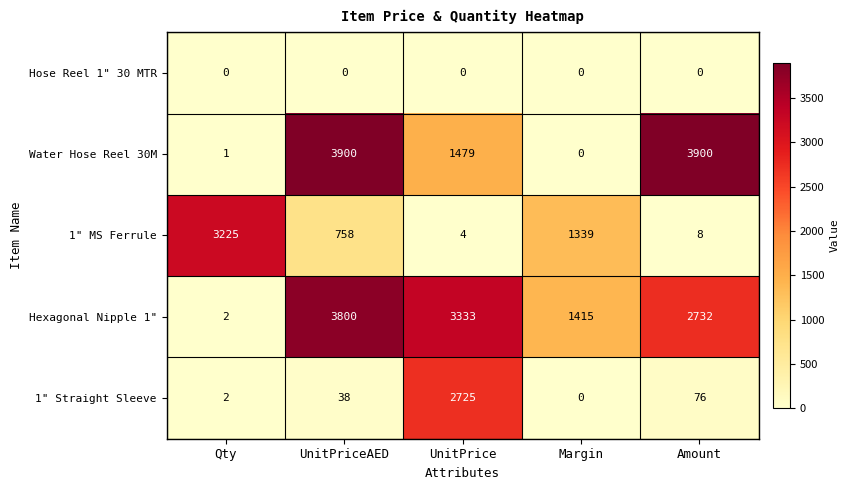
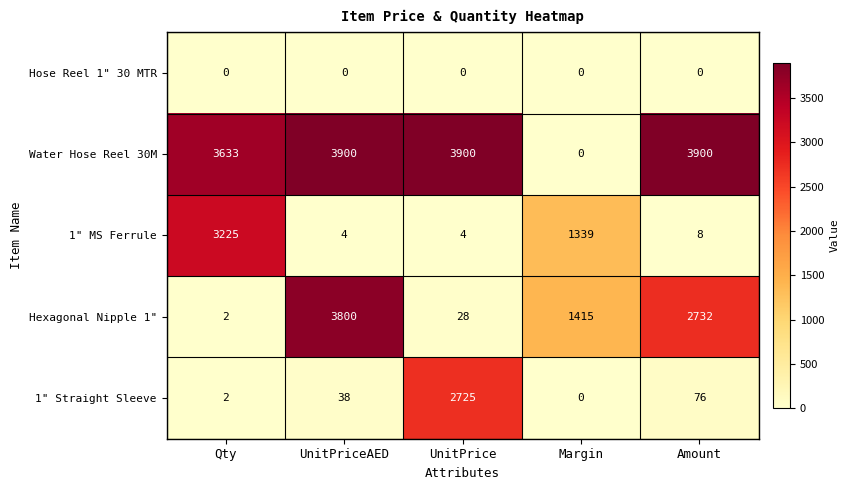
Water Hose Reel 30M, Qty: 1 -> 3633
Water Hose Reel 30M, UnitPrice: 1479 -> 3900
1" MS Ferrule, UnitPriceAED: 758 -> 4
Hexagonal Nipple 1", UnitPrice: 3333 -> 28
